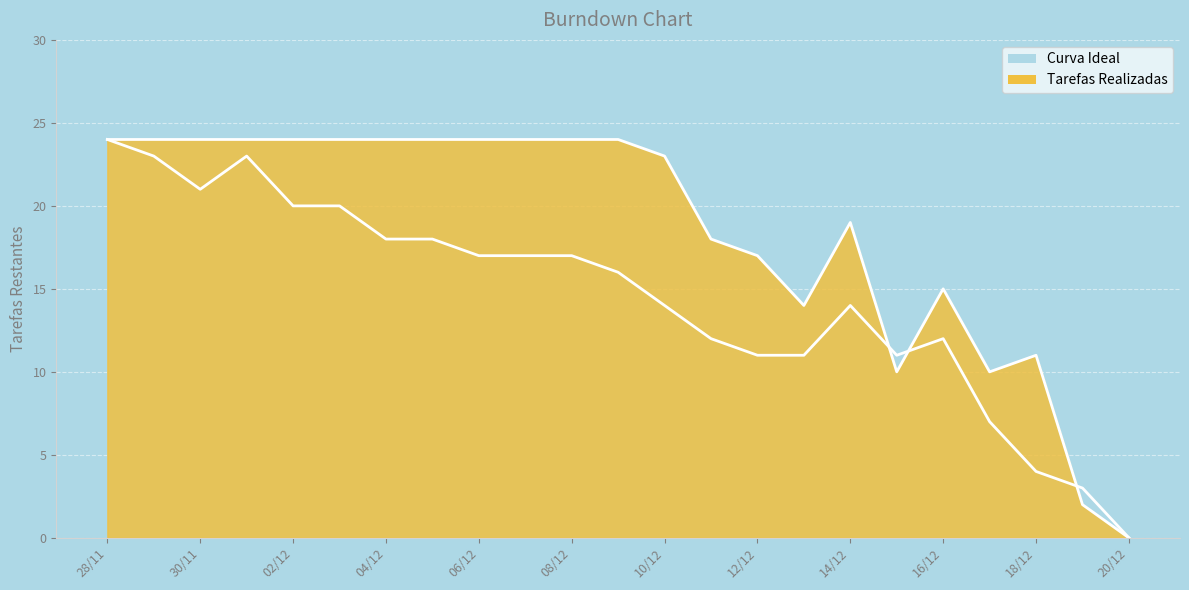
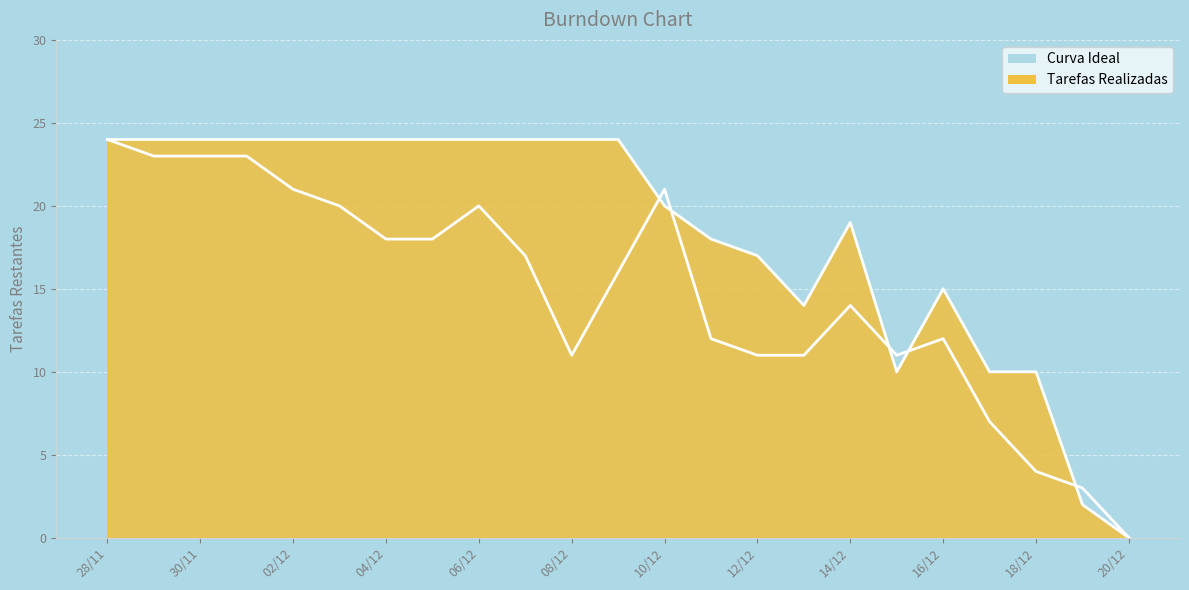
Curva Ideal, 30/11: 21 -> 23
Curva Ideal, 02/12: 20 -> 21
Curva Ideal, 06/12: 17 -> 20
Curva Ideal, 08/12: 17 -> 11
Curva Ideal, 10/12: 14 -> 21
Tarefas Realizadas, 10/12: 23 -> 20
Tarefas Realizadas, 18/12: 11 -> 10
